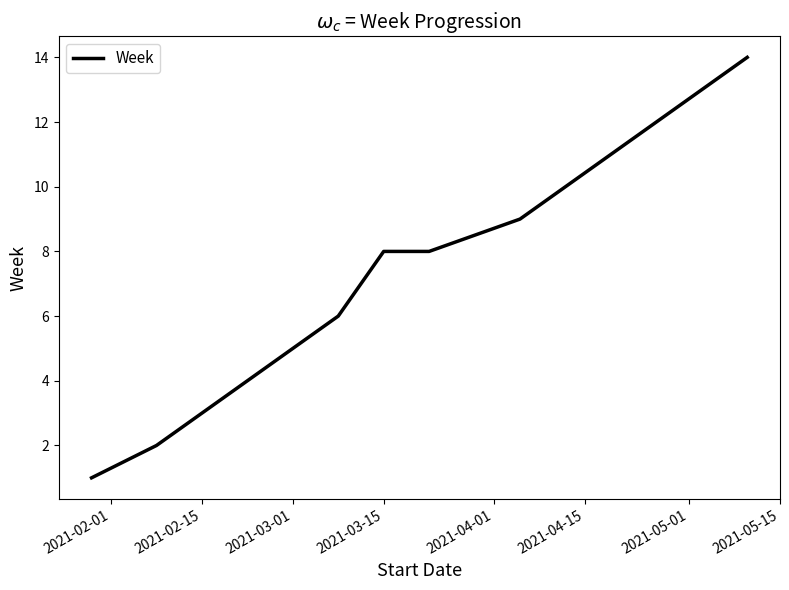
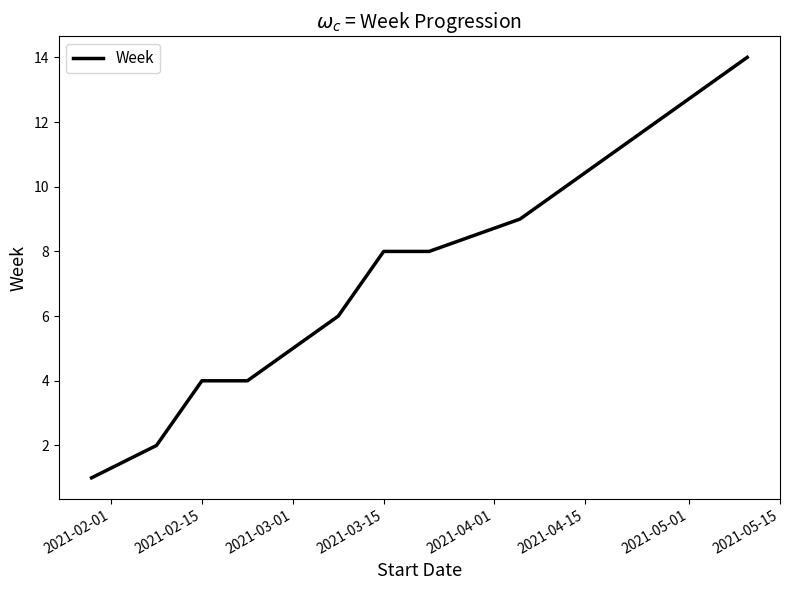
2021-02-15: 3 -> 4
